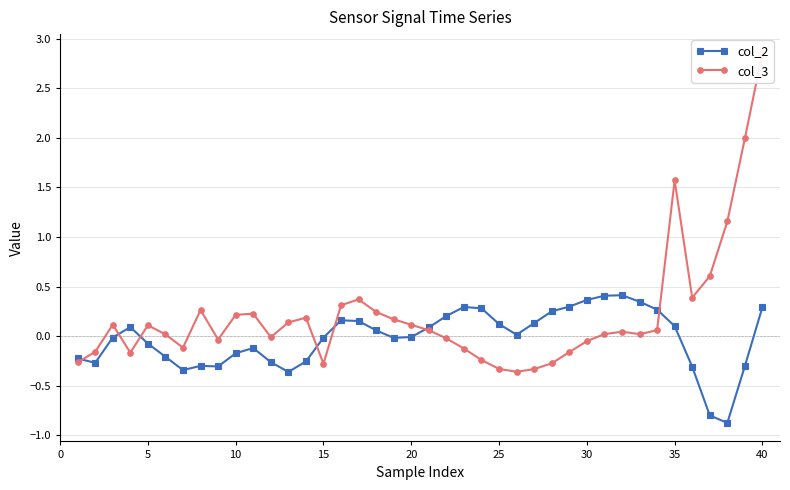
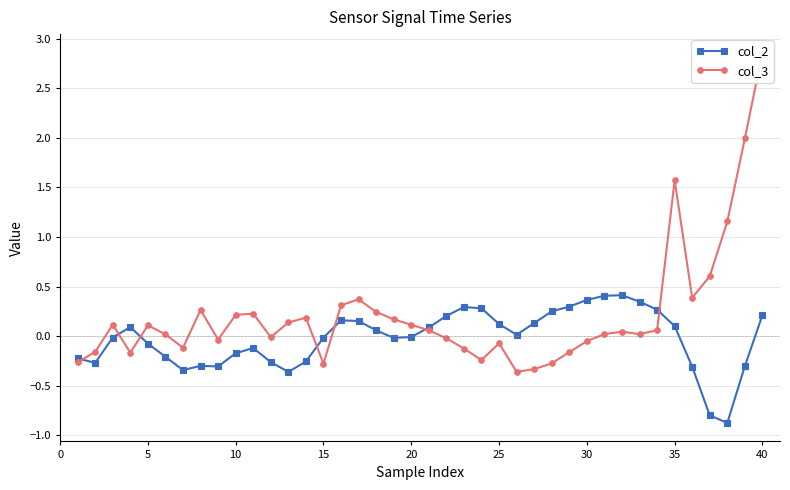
col_3, 25: -0.3 -> -0.1
col_2, 40: 0.3 -> 0.2
